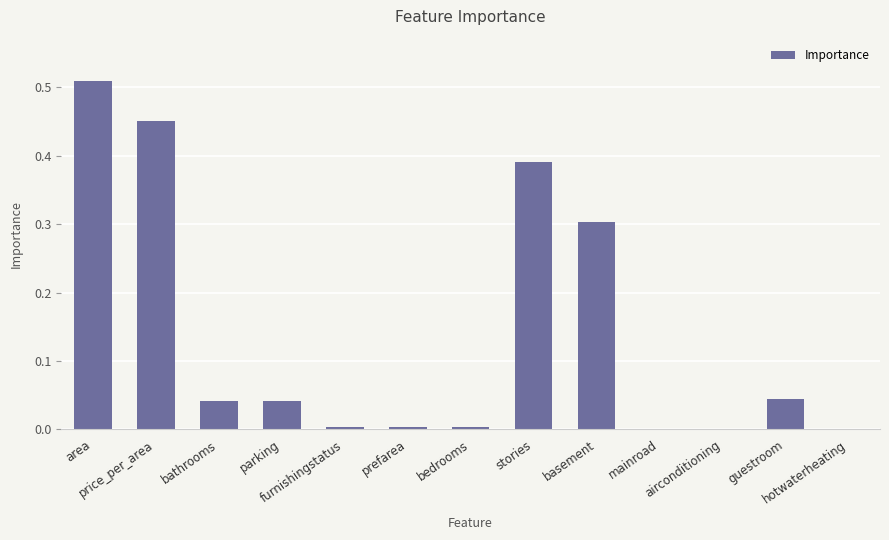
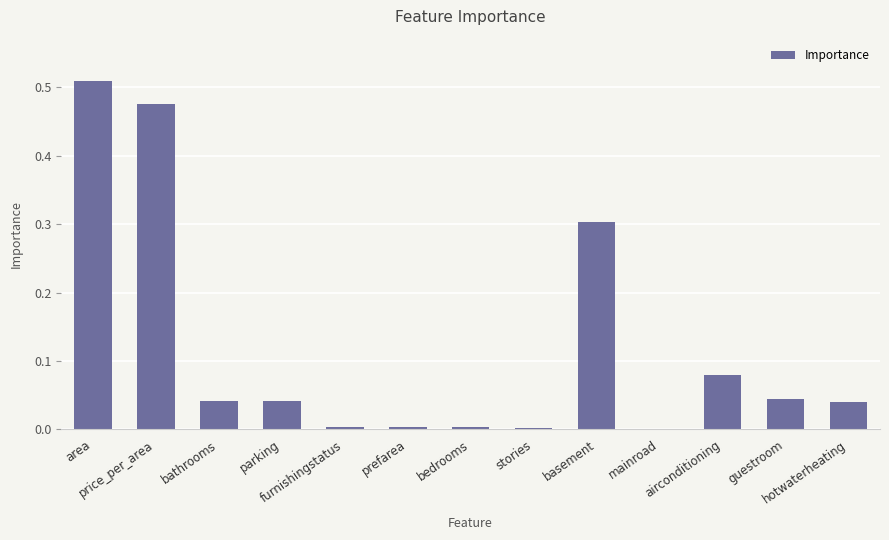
price_per_area: 0.45 -> 0.48
stories: 0.39 -> 0.00
airconditioning: 0.00 -> 0.08
hotwaterheating: 0.00 -> 0.04
